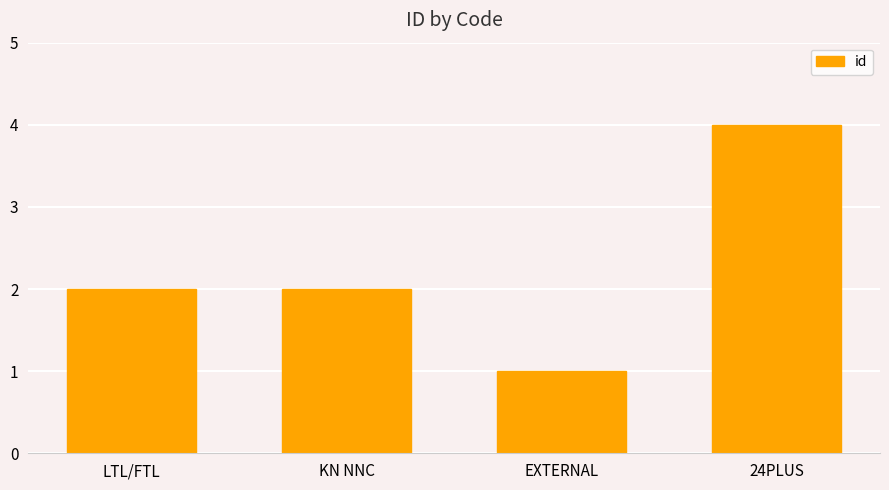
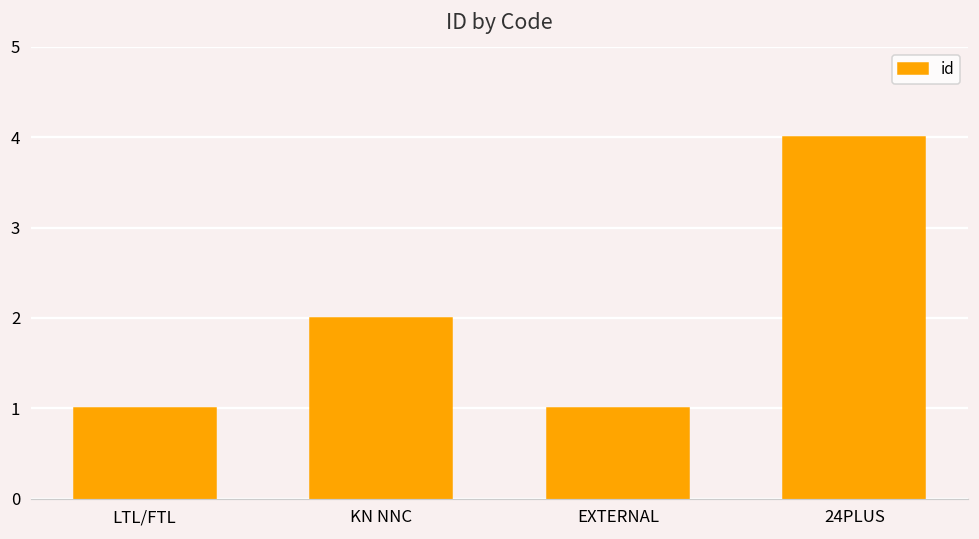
LTL/FTL: 2 -> 1
